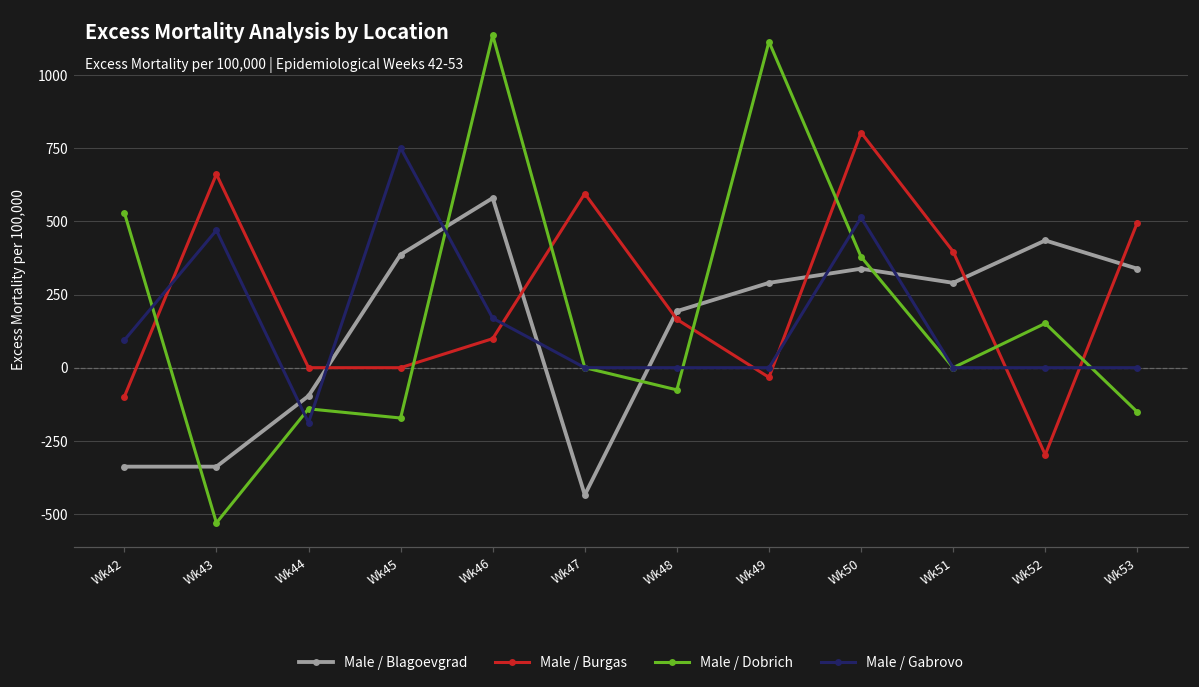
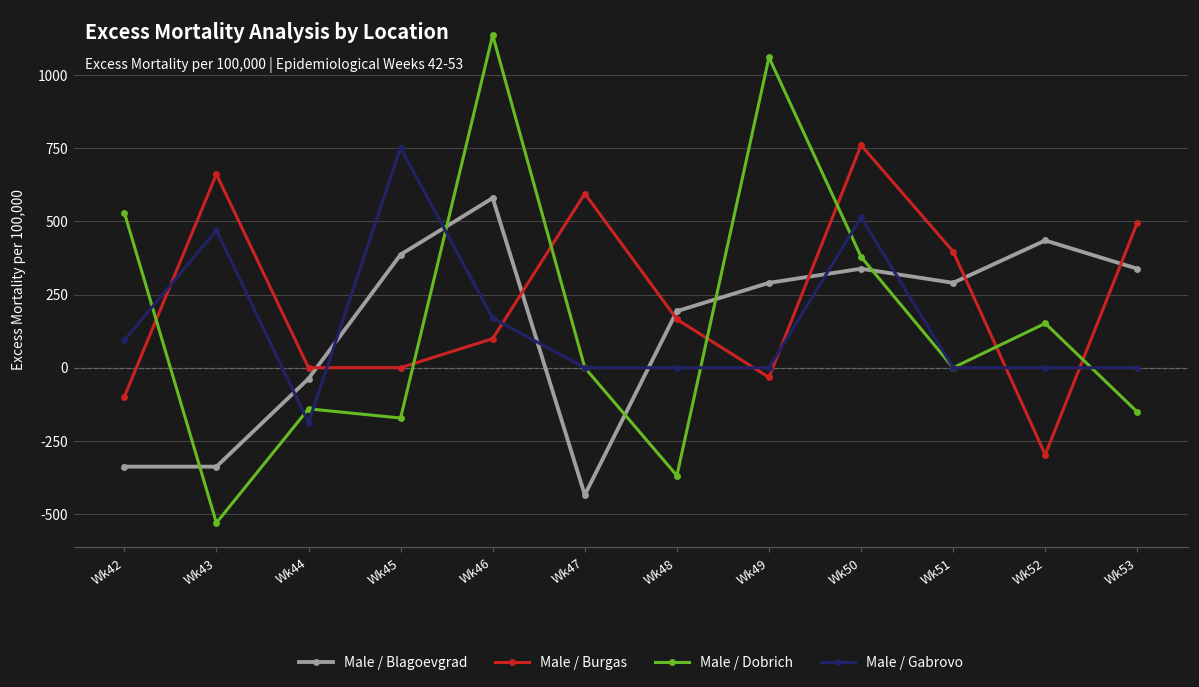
Male / Blagoevgrad, Wk44: -100 -> -40
Male / Dobrich, Wk48: -80 -> -370
Male / Dobrich, Wk49: 1110 -> 1060
Male / Burgas, Wk50: 800 -> 760
